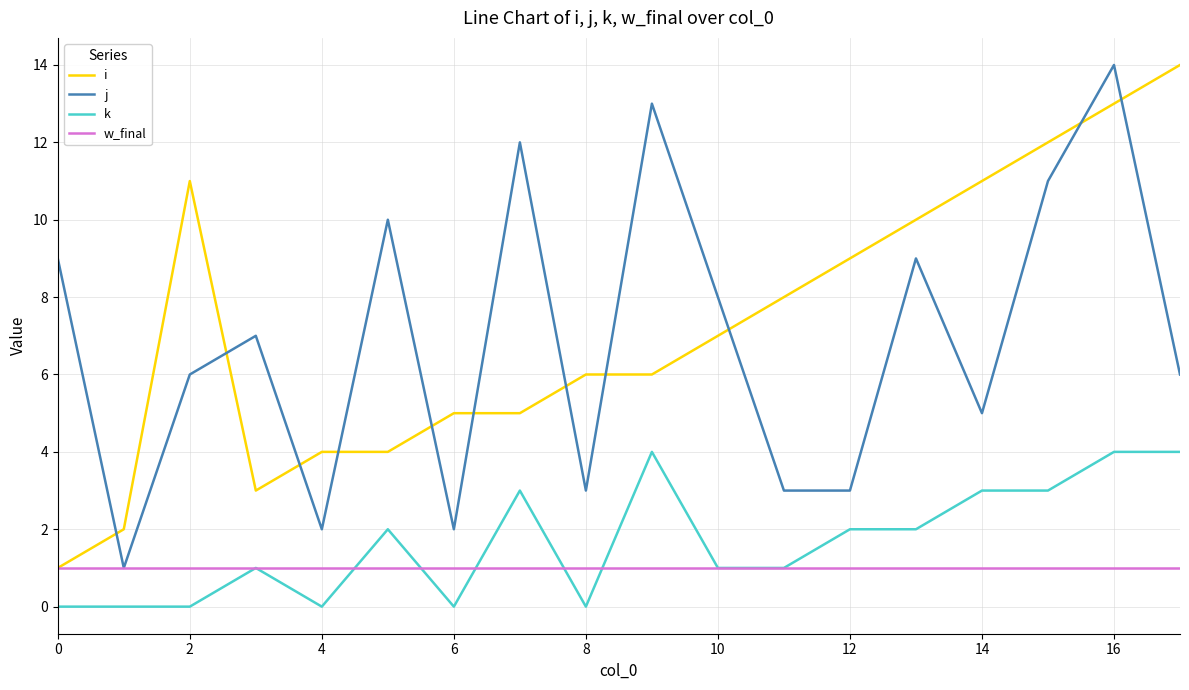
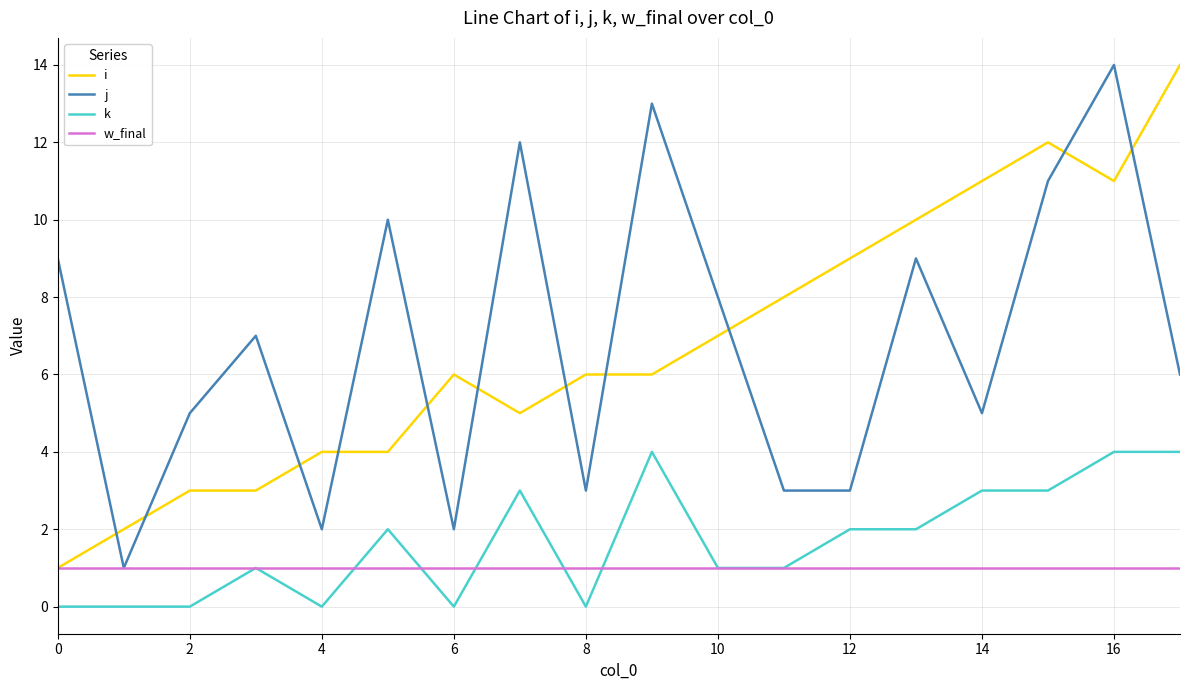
i, 2: 11 -> 3
j, 2: 6 -> 5
i, 6: 5 -> 6
i, 16: 13 -> 11
